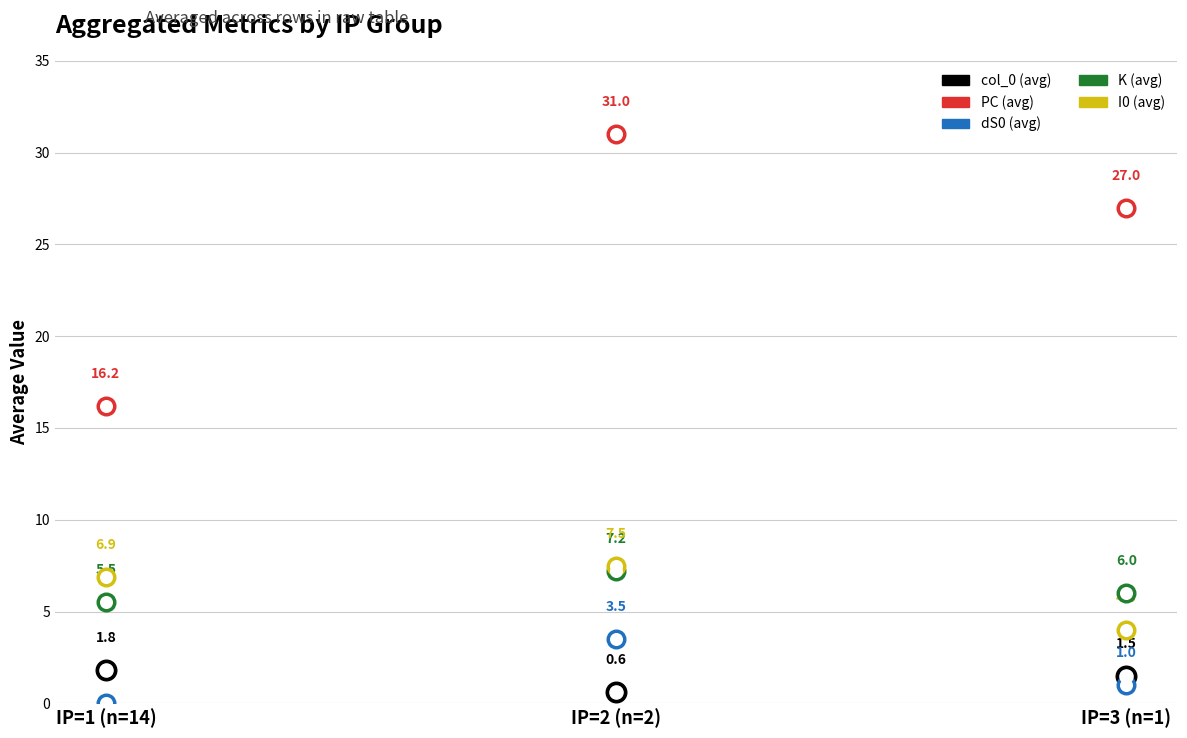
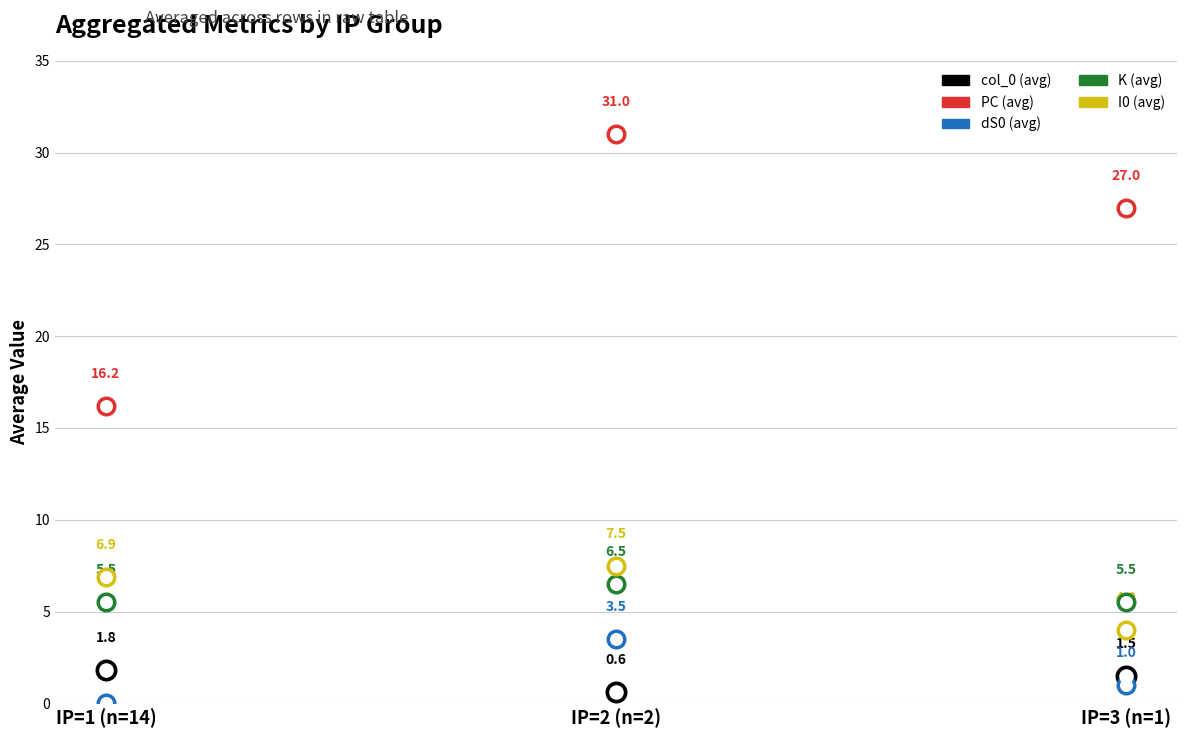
K (avg), IP=2 (n=2): 7.2 -> 6.5
K (avg), IP=3 (n=1): 6.0 -> 5.5
